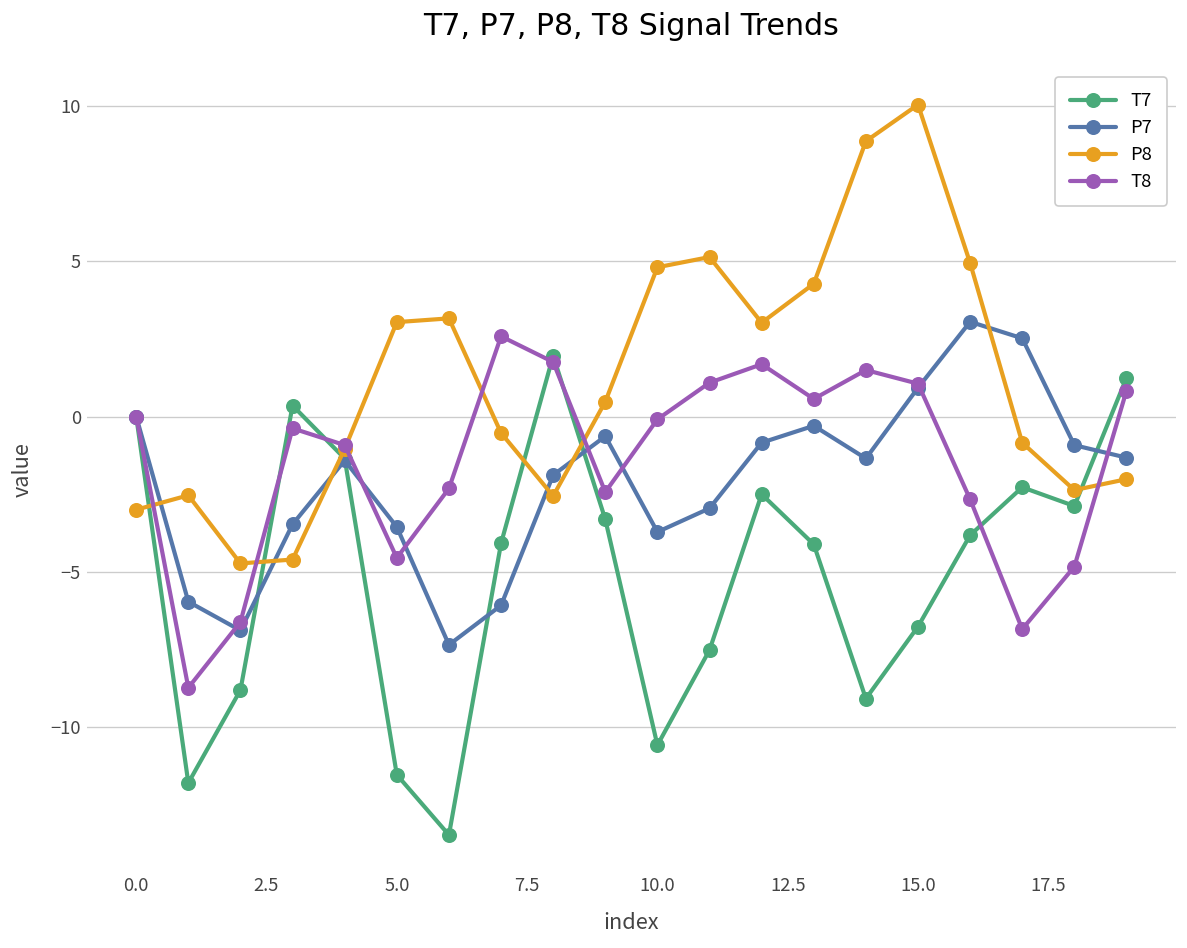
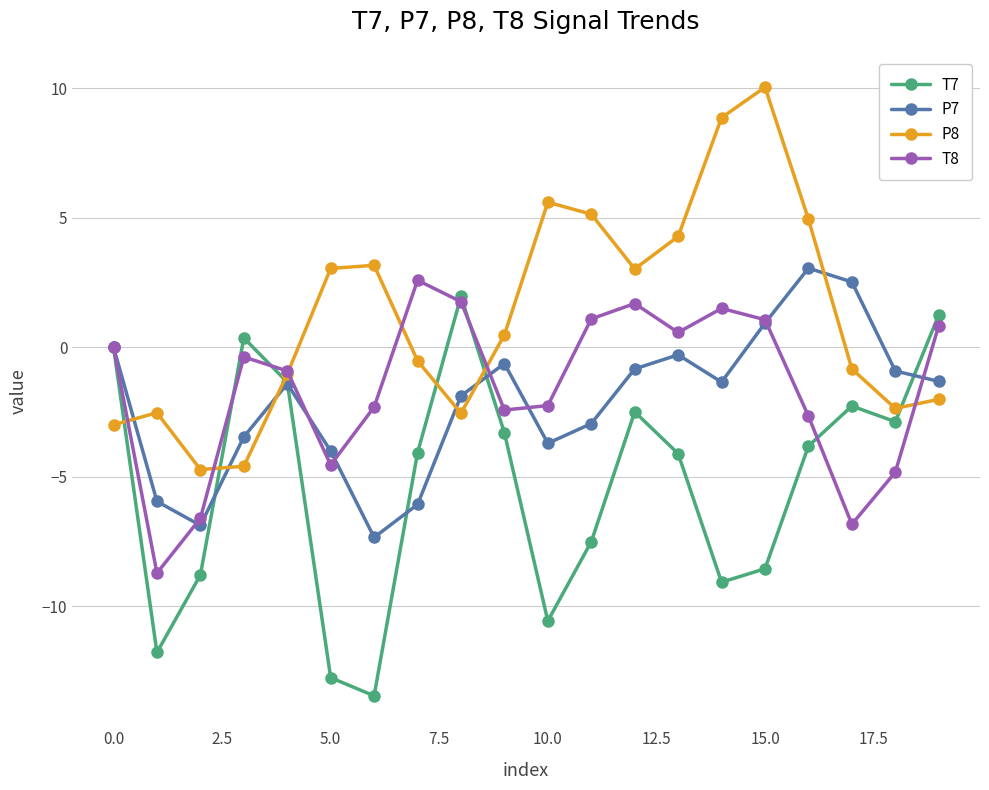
T7, 5.0: -11.5 -> -12.8
P7, 5.0: -3.6 -> -4.0
P8, 10.0: 4.8 -> 5.6
T8, 10.0: -0.1 -> -2.3
T7, 15.0: -6.8 -> -8.6
